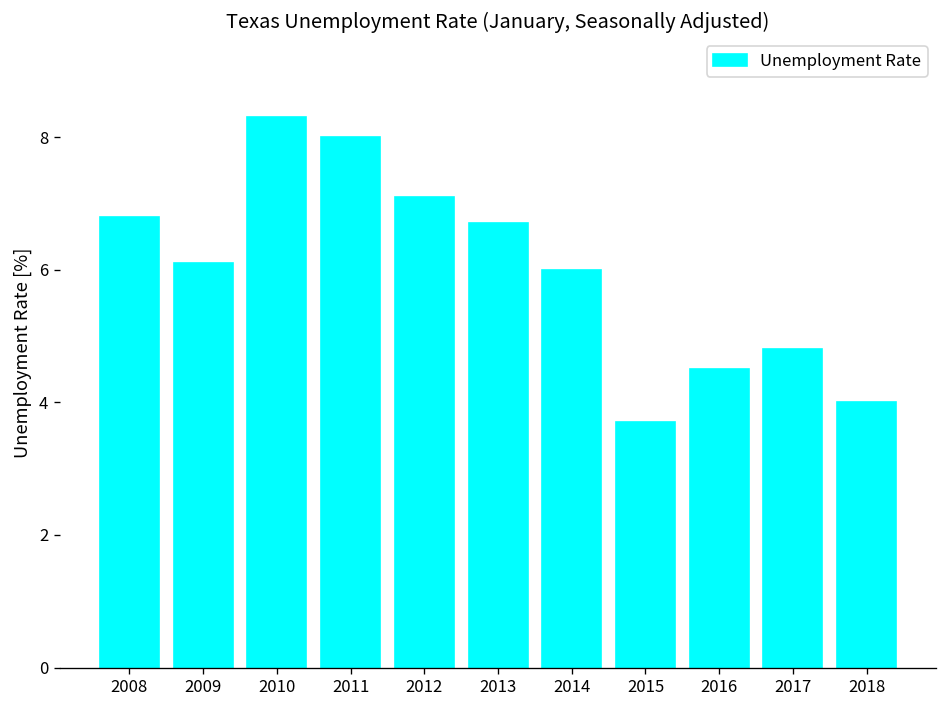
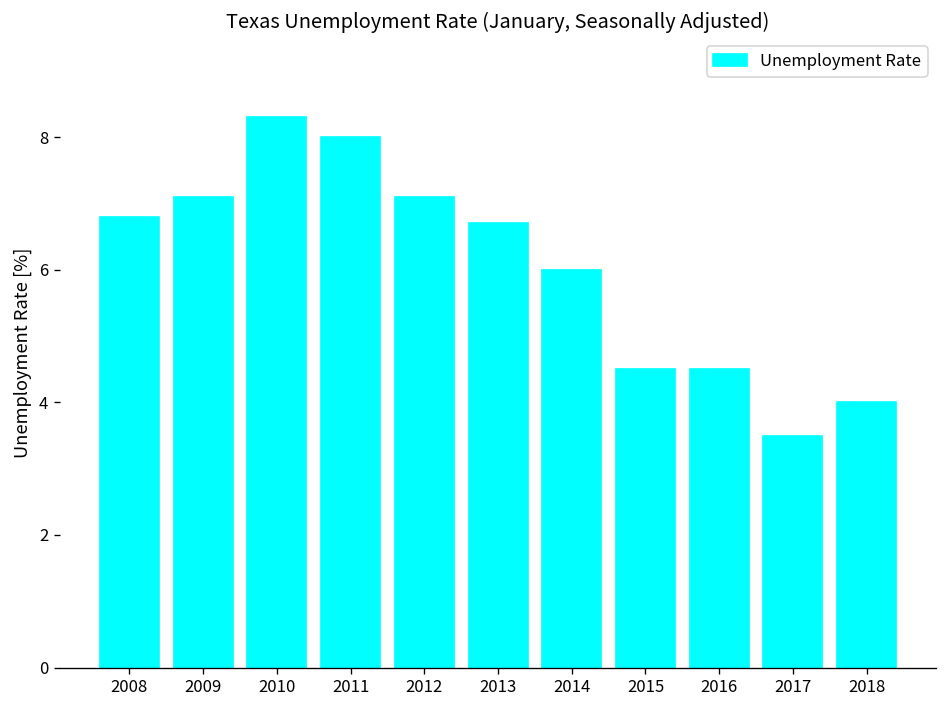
2009: 6.1 -> 7.1
2015: 3.7 -> 4.5
2017: 4.8 -> 3.5
